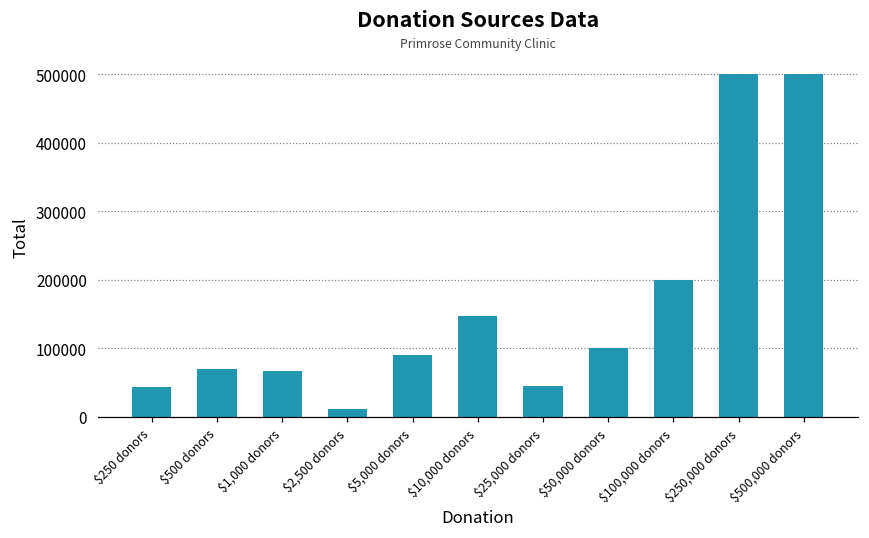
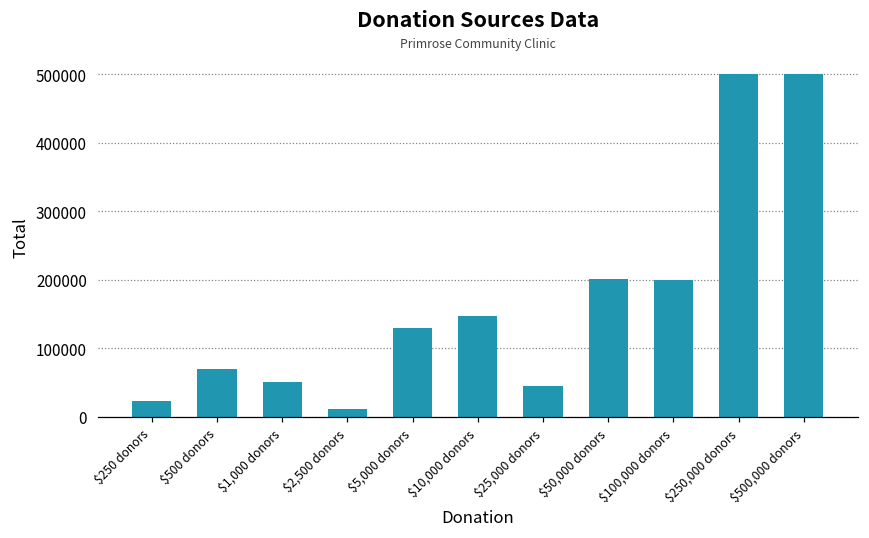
$250 donors: 40000 -> 20000
$1,000 donors: 70000 -> 50000
$5,000 donors: 90000 -> 130000
$50,000 donors: 100000 -> 200000
